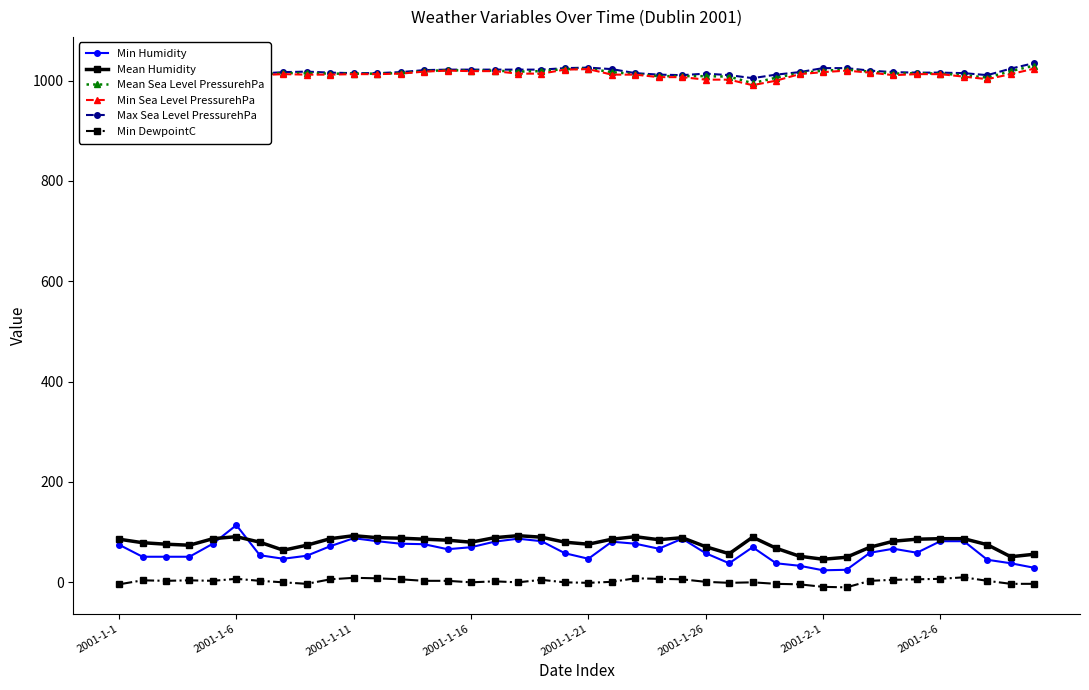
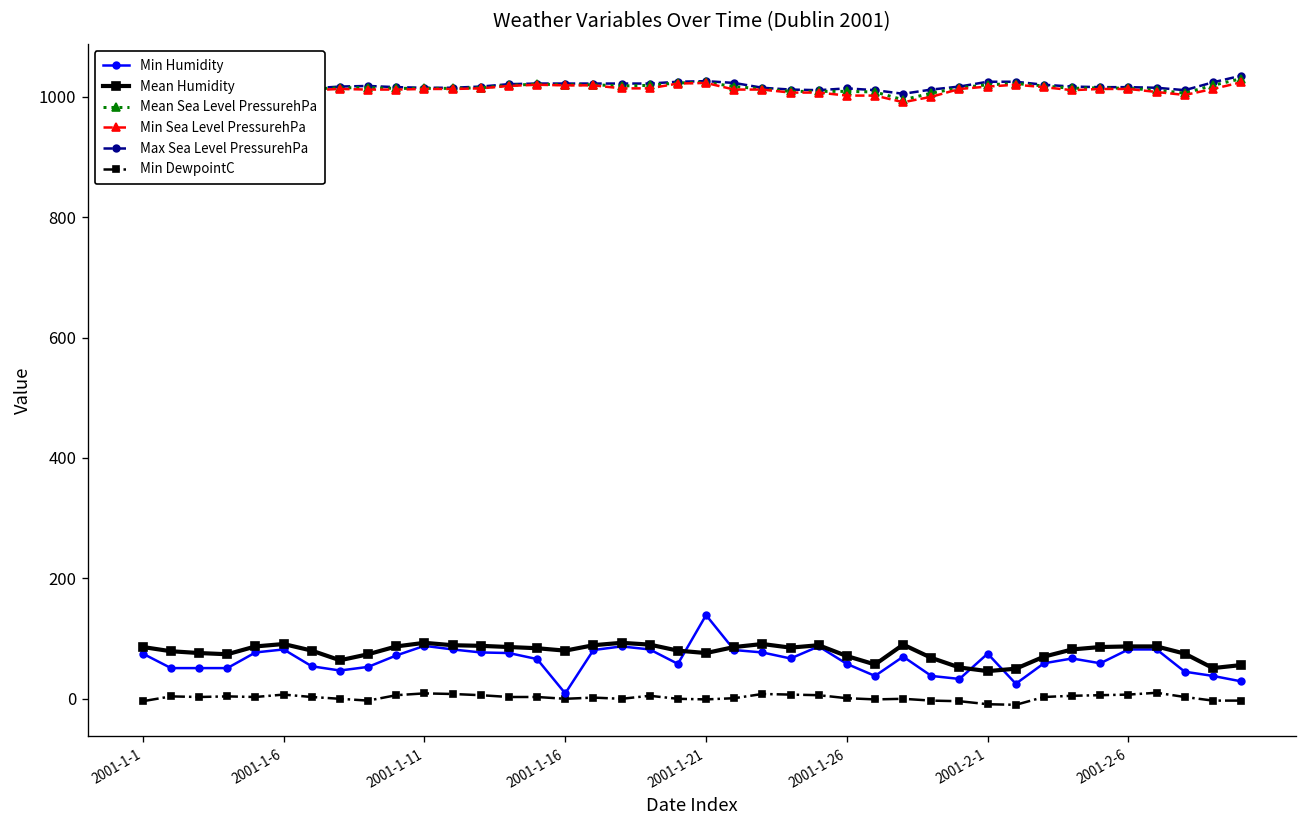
Min Humidity, 2001-1-6: 110 -> 80
Min Humidity, 2001-1-16: 70 -> 10
Min Humidity, 2001-1-21: 50 -> 140
Min Humidity, 2001-2-1: 20 -> 80
